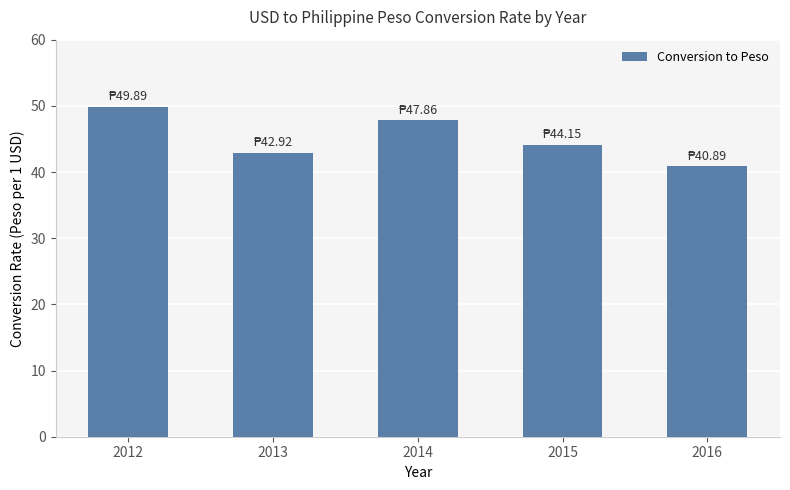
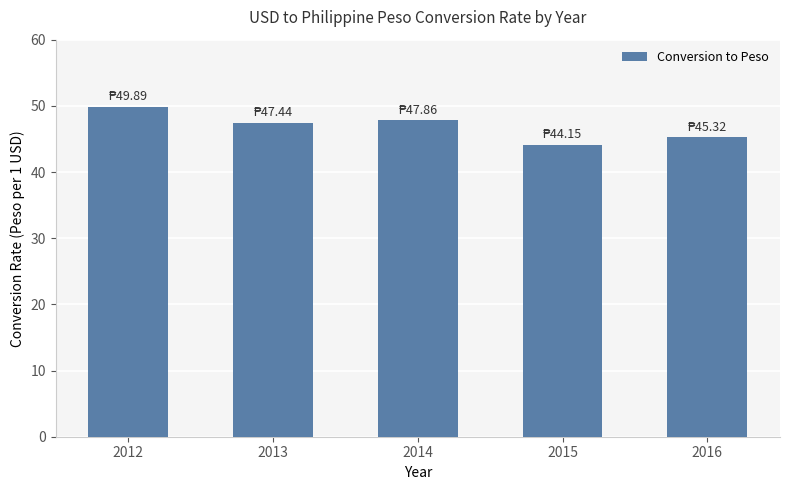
2013: 42.92 -> 47.44
2016: 40.89 -> 45.32
